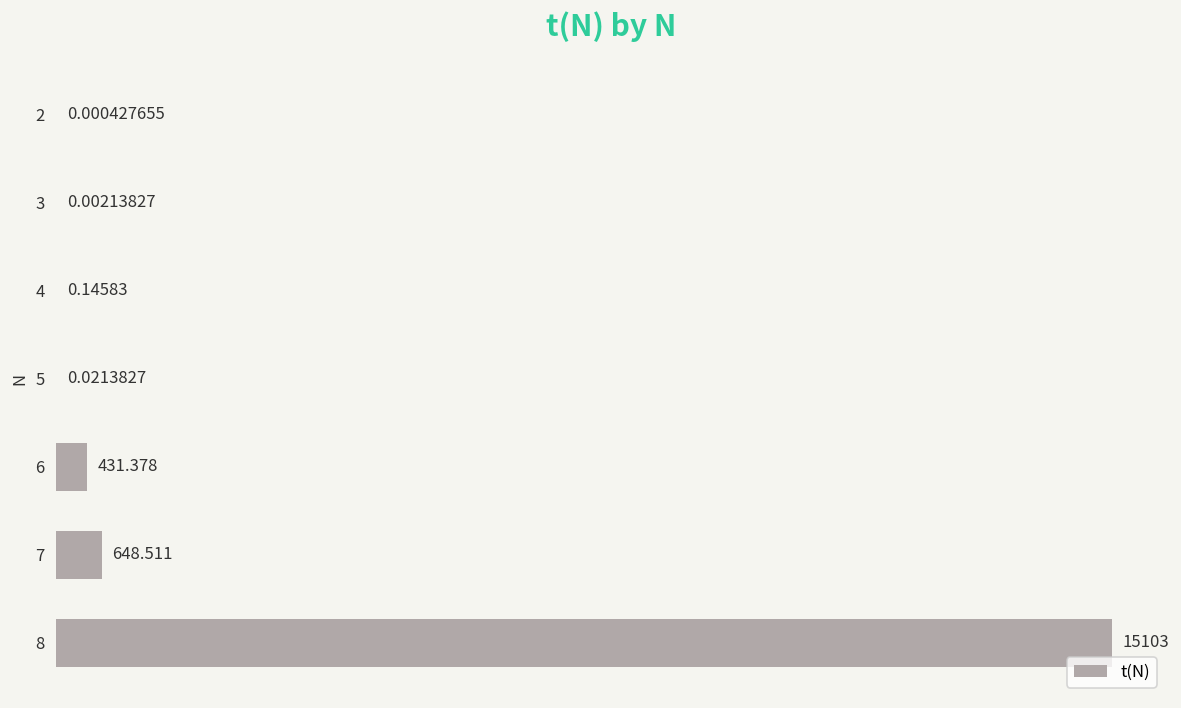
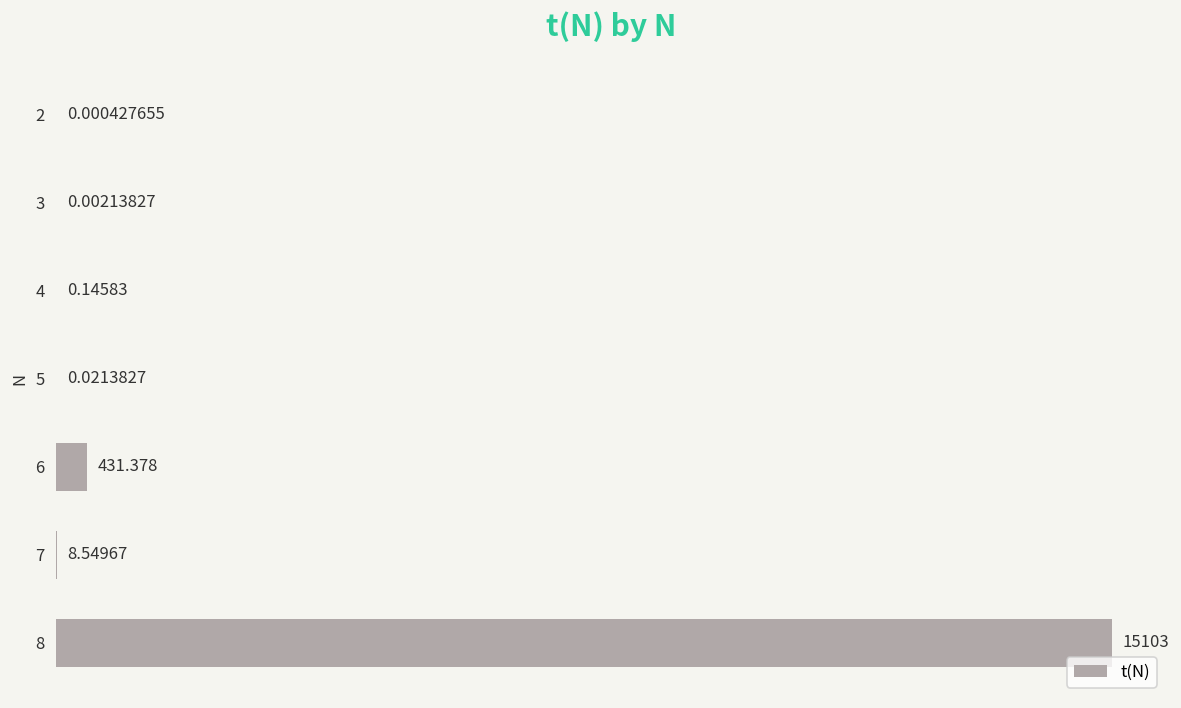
7: 648.511 -> 8.54967
